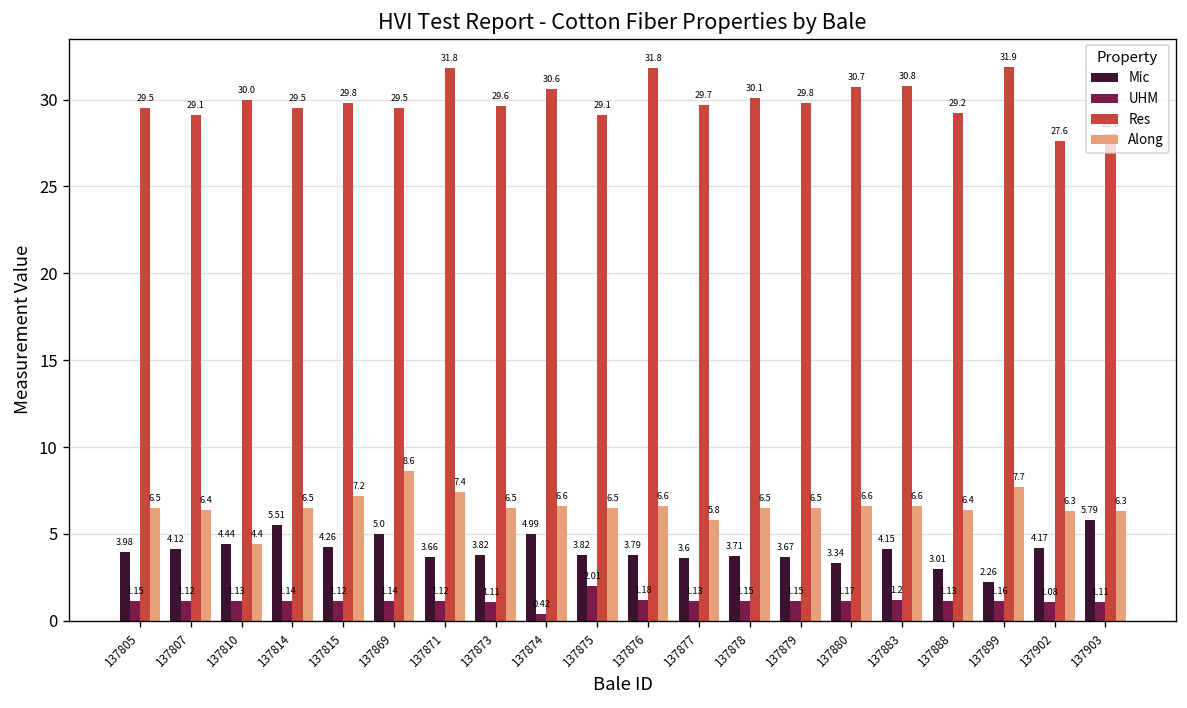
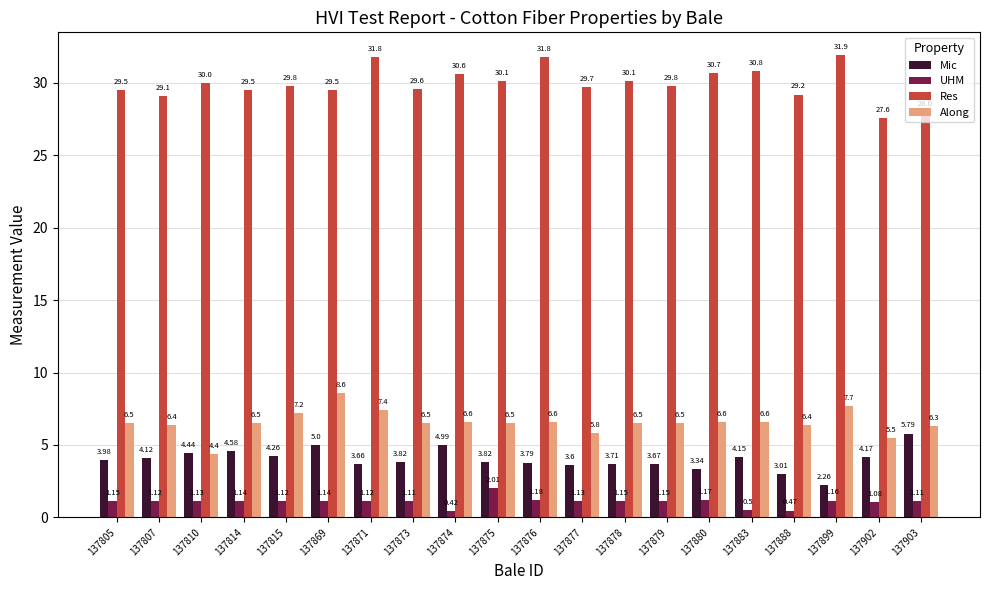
Mic, 137814: 5.51 -> 4.58
Res, 137875: 29.1 -> 30.1
UHM, 137883: 1.2 -> 0.5
UHM, 137888: 1.13 -> 0.47
Along, 137902: 6.3 -> 5.5
